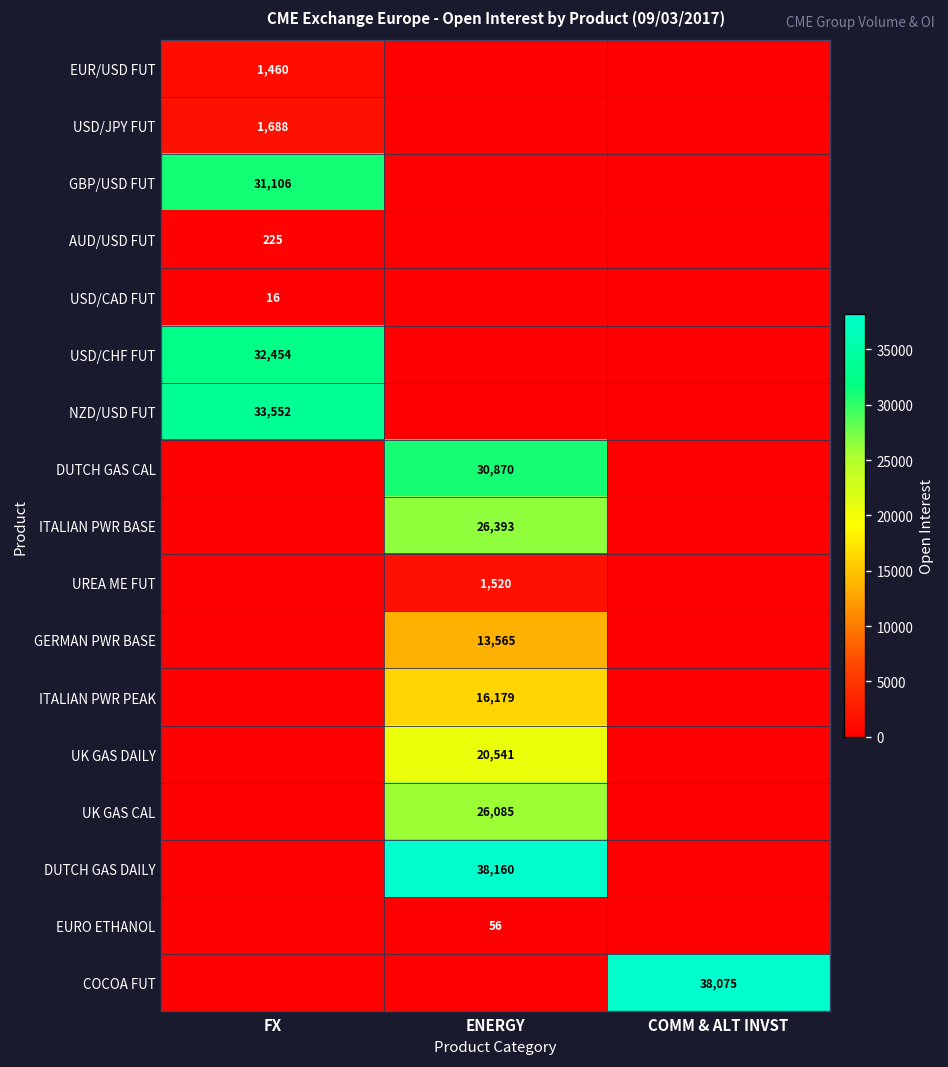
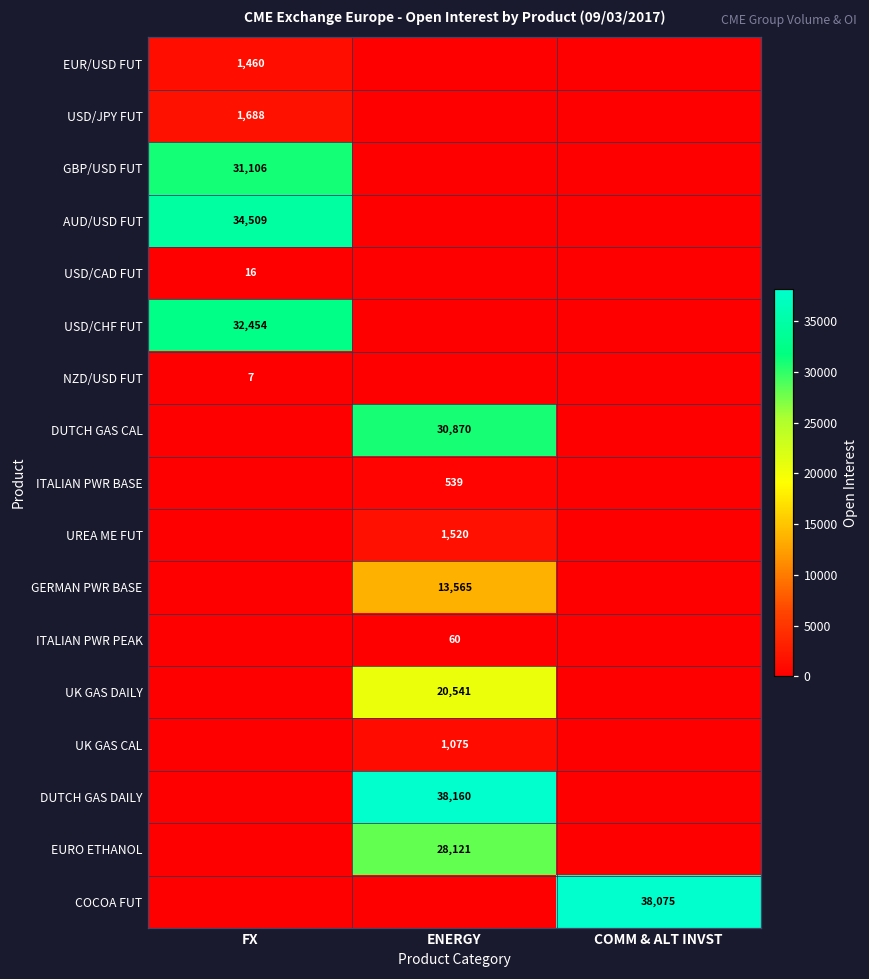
AUD/USD FUT, FX: 225 -> 34,509
NZD/USD FUT, FX: 33,552 -> 7
ITALIAN PWR BASE, ENERGY: 26,393 -> 539
ITALIAN PWR PEAK, ENERGY: 16,179 -> 60
UK GAS CAL, ENERGY: 26,085 -> 1,075
EURO ETHANOL, ENERGY: 56 -> 28,121
